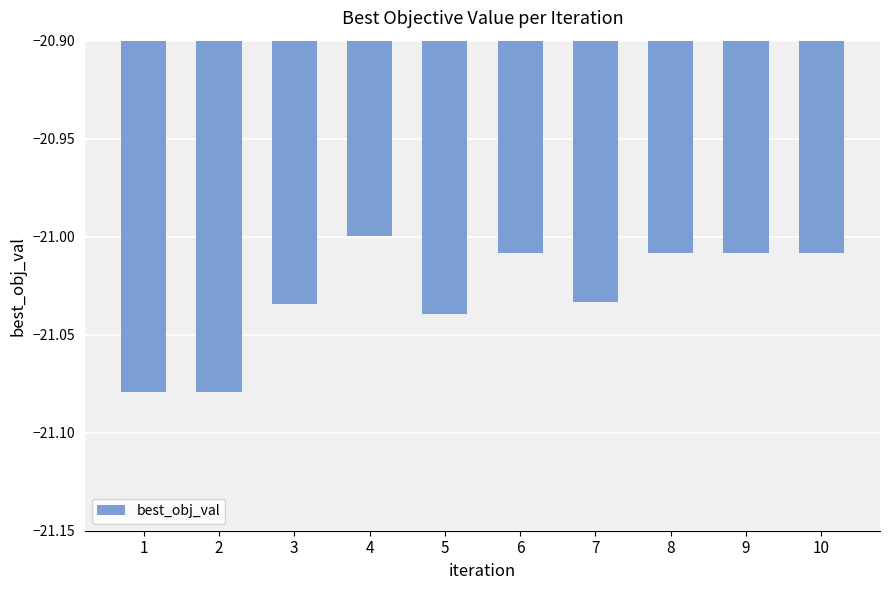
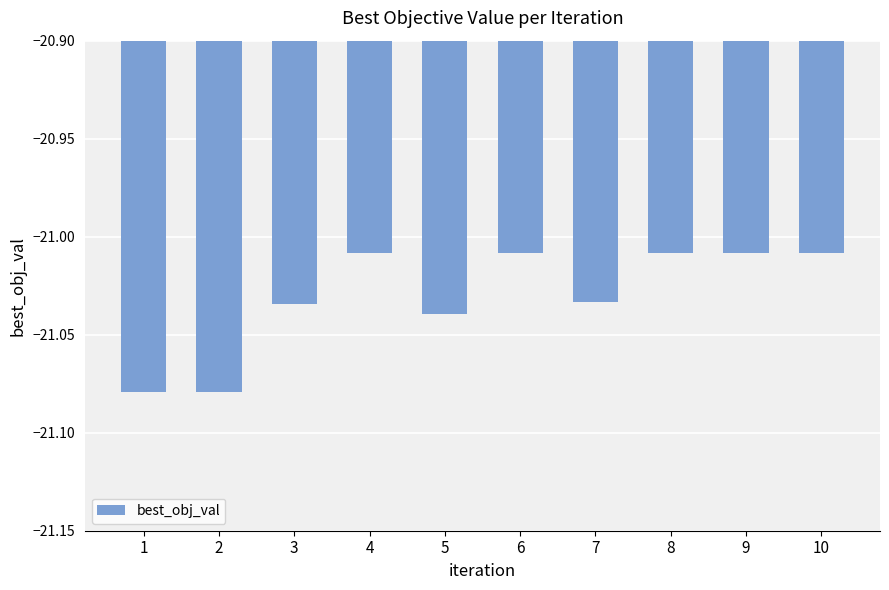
4: -21.000 -> -21.009
